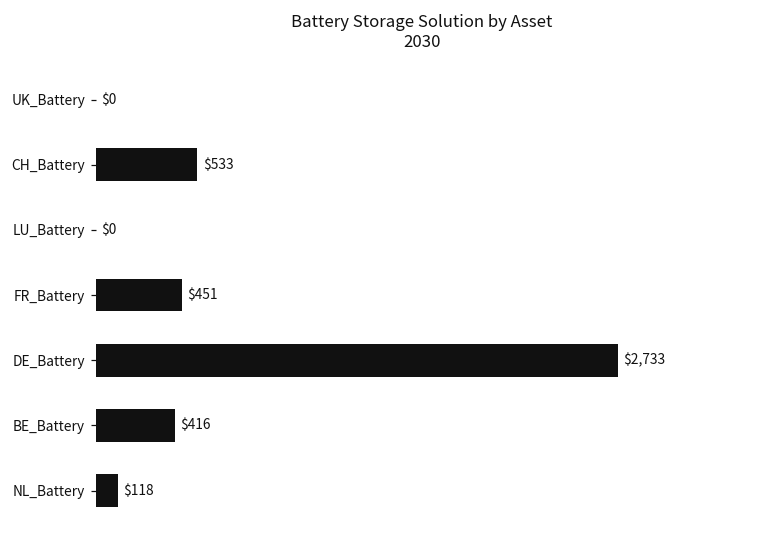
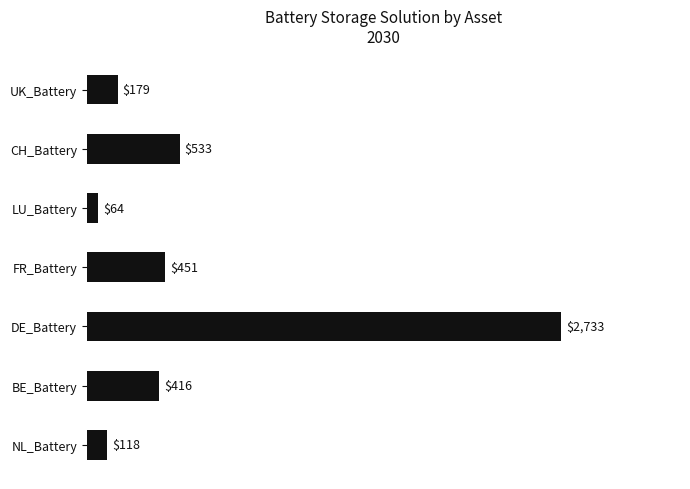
UK_Battery: $0 -> $179
LU_Battery: $0 -> $64
